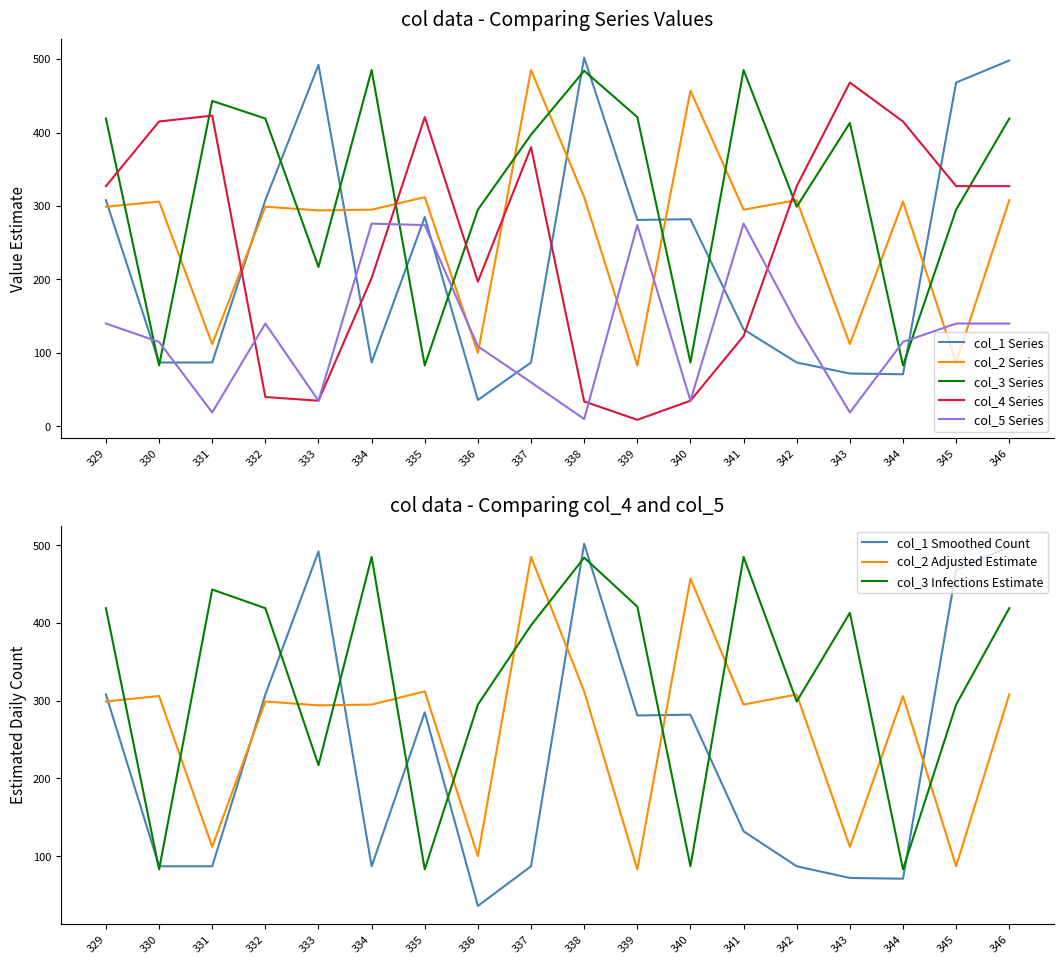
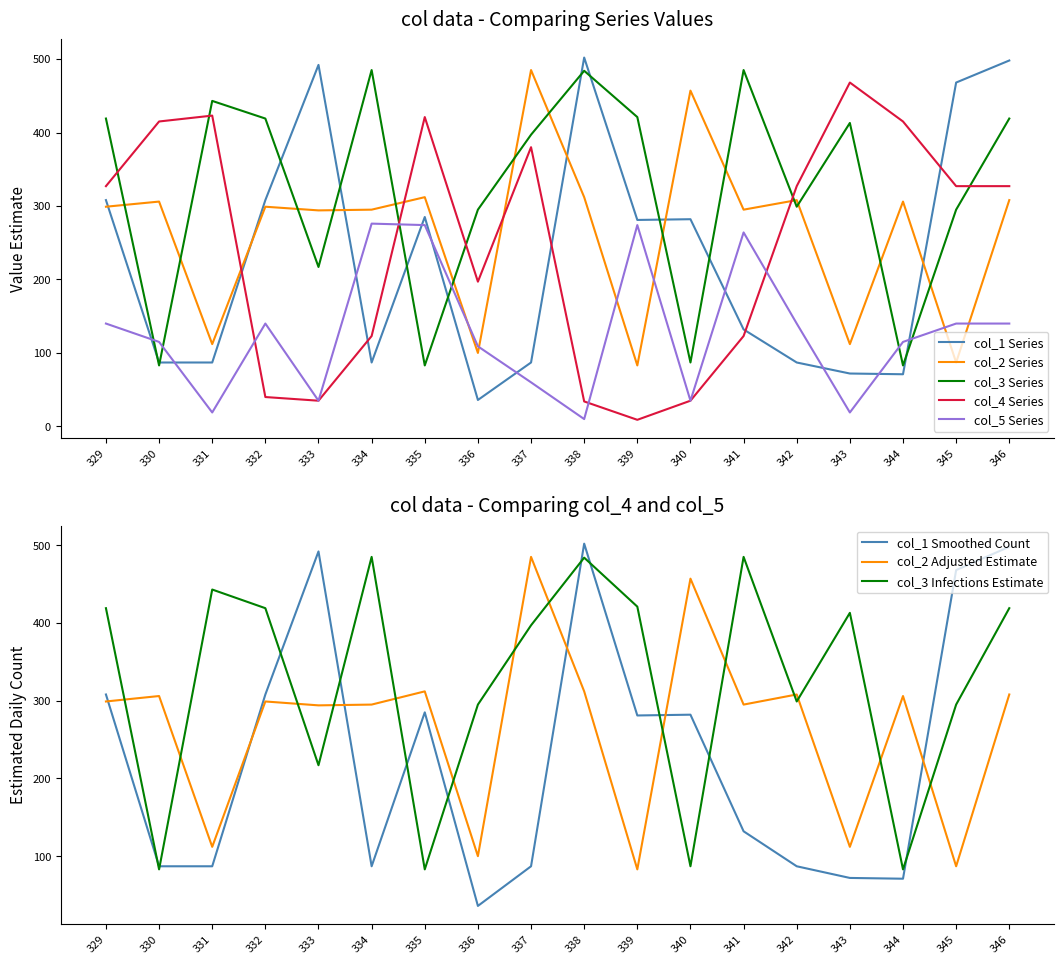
col data - Comparing Series Values, col_4 Series, 334: 200 -> 120
col data - Comparing Series Values, col_5 Series, 341: 280 -> 260
